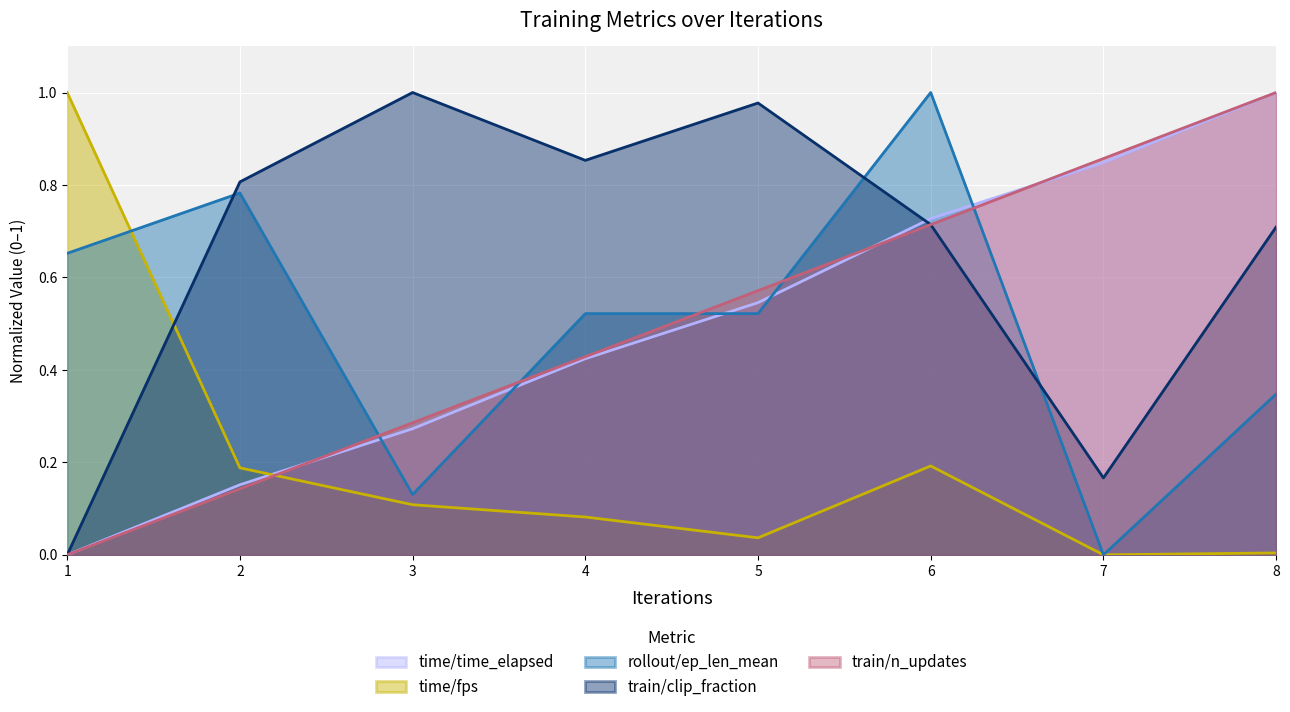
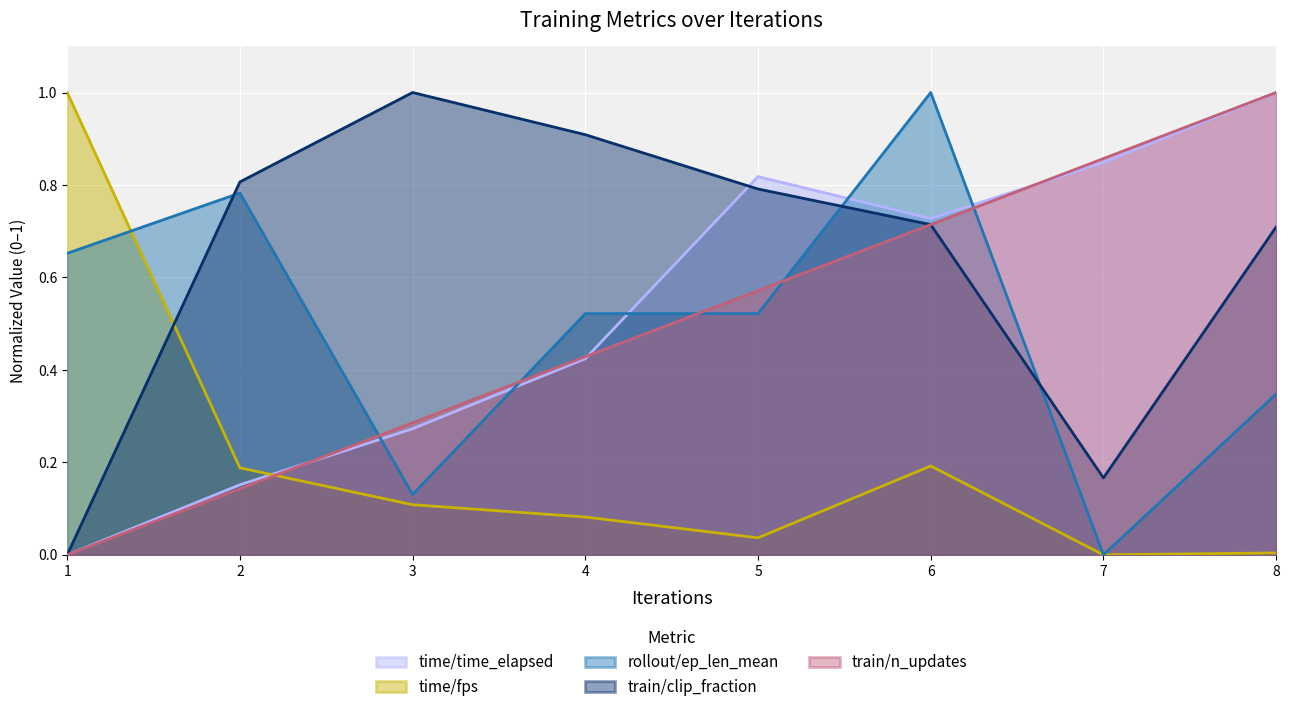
train/clip_fraction, 4: 0.85 -> 0.91
time/time_elapsed, 5: 0.55 -> 0.82
train/clip_fraction, 5: 0.98 -> 0.79
